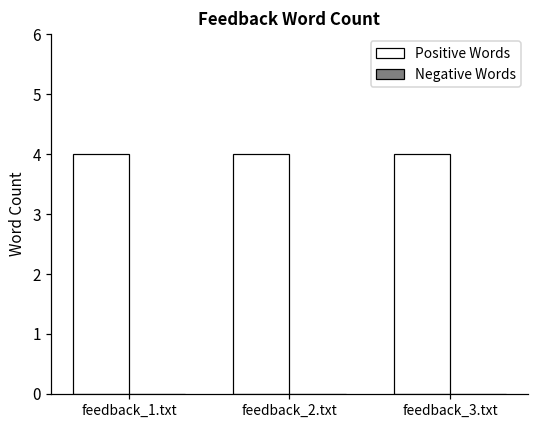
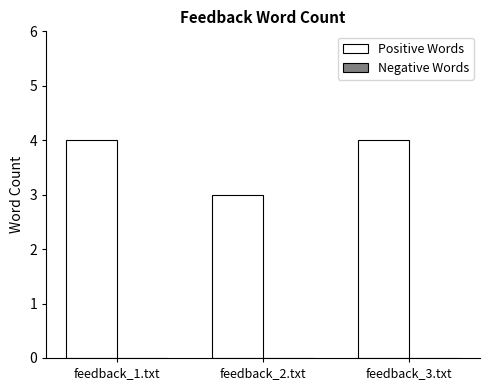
Positive Words, feedback_2.txt: 4 -> 3
